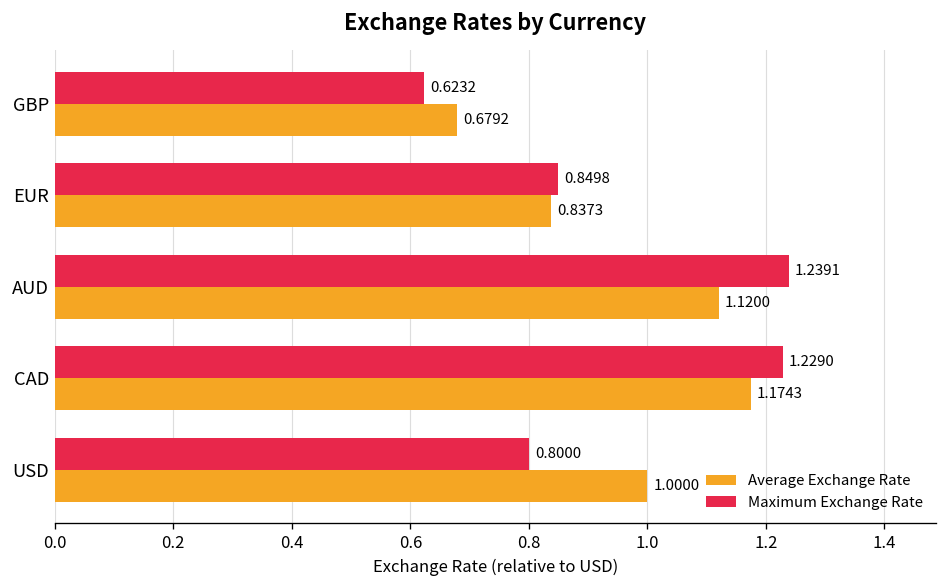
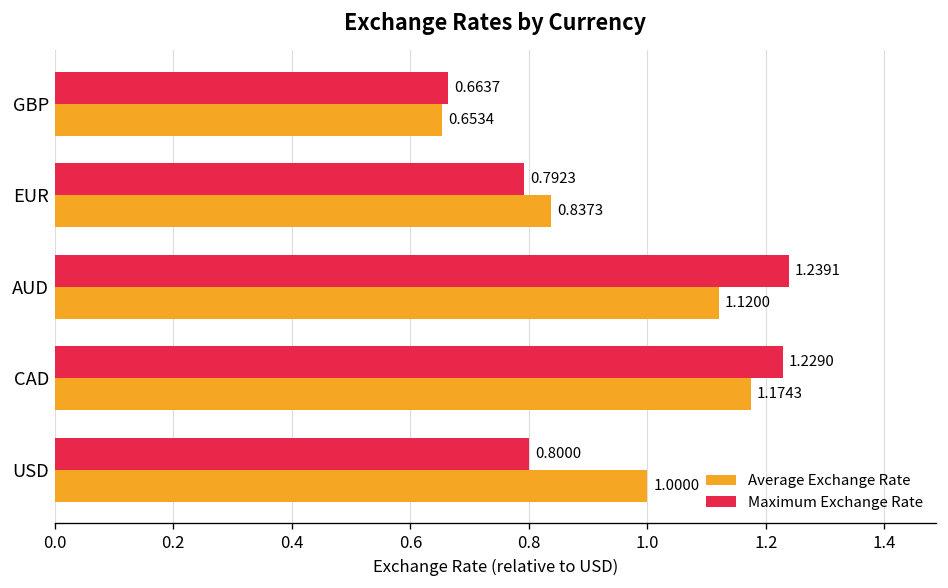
Maximum Exchange Rate, GBP: 0.6232 -> 0.6637
Average Exchange Rate, GBP: 0.6792 -> 0.6534
Maximum Exchange Rate, EUR: 0.8498 -> 0.7923
